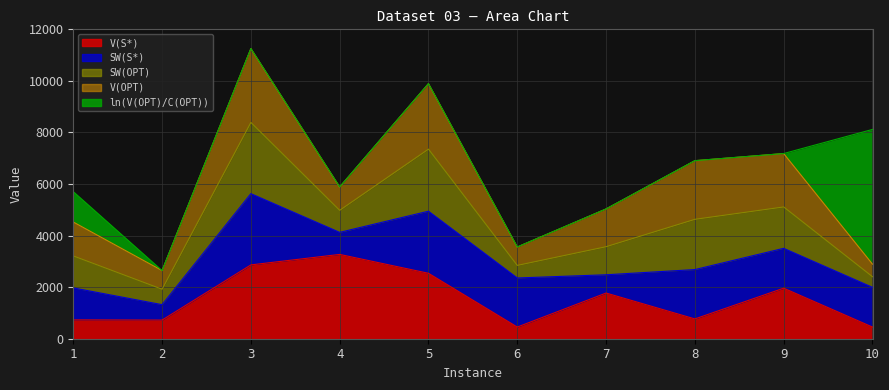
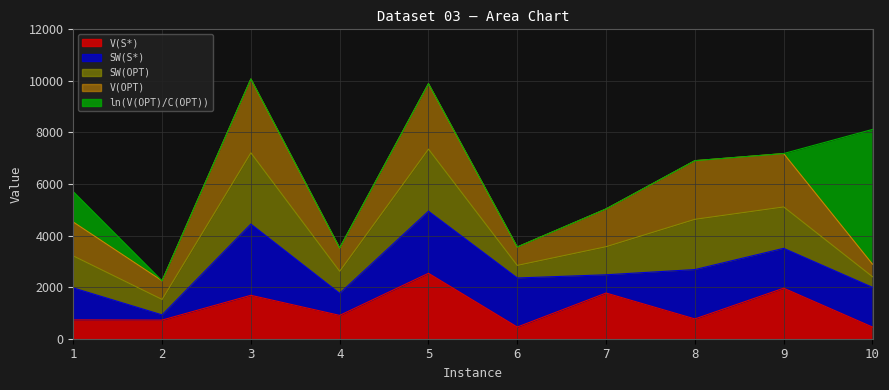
SW(S*), 2: 600 -> 200
V(S*), 3: 2900 -> 1700
V(S*), 4: 3300 -> 900
